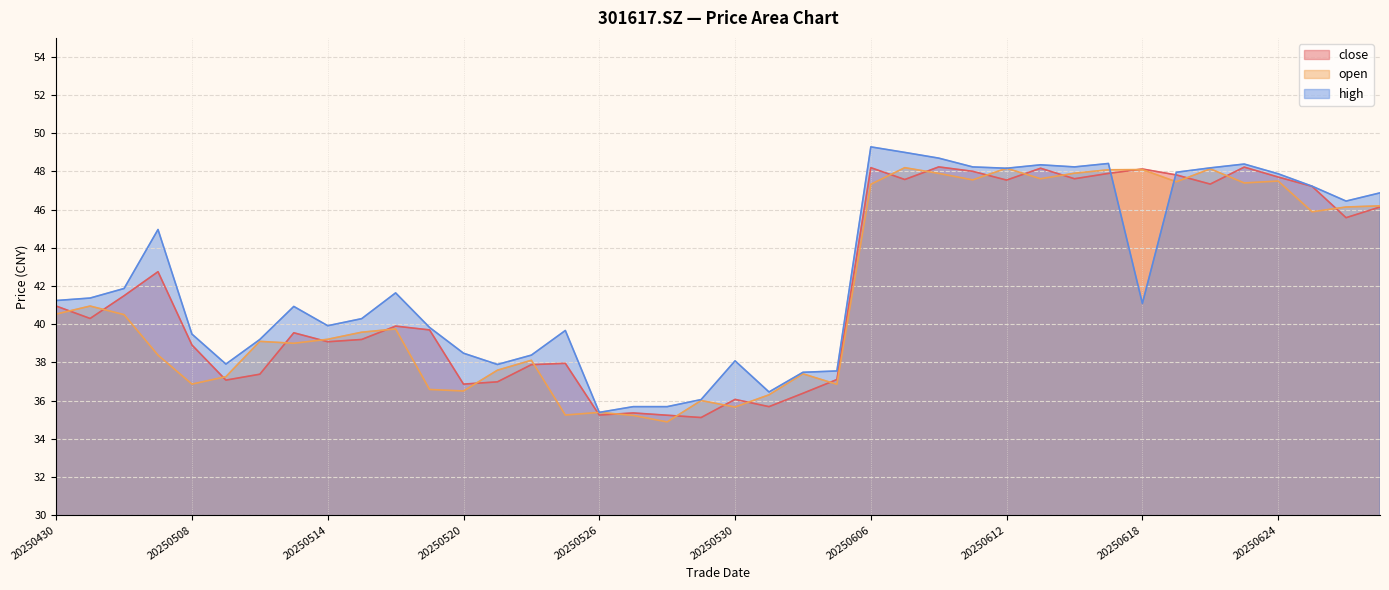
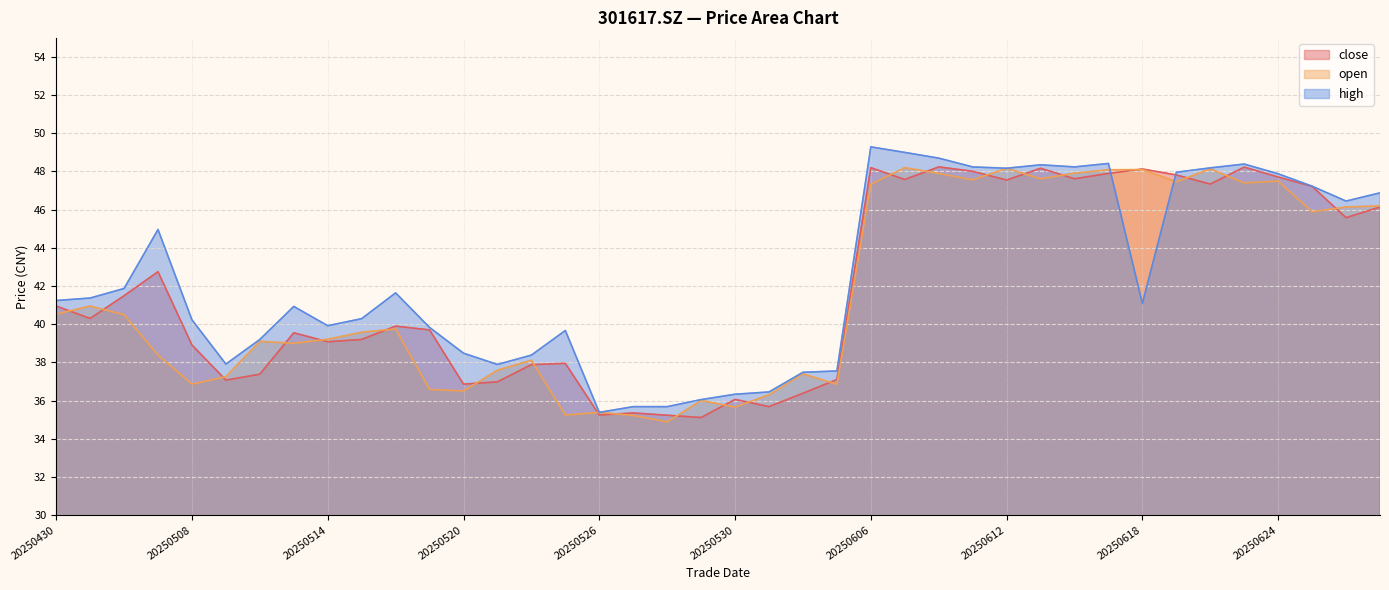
high, 20250508: 39.5 -> 40.2
high, 20250530: 38.1 -> 36.3
